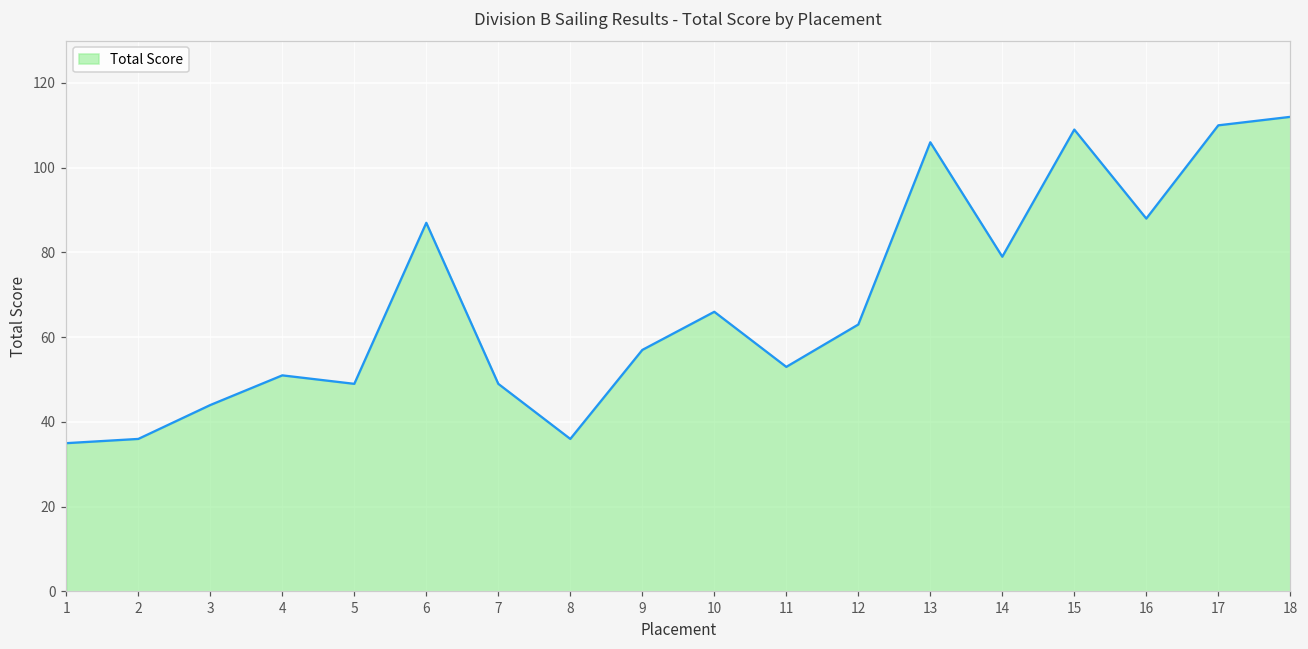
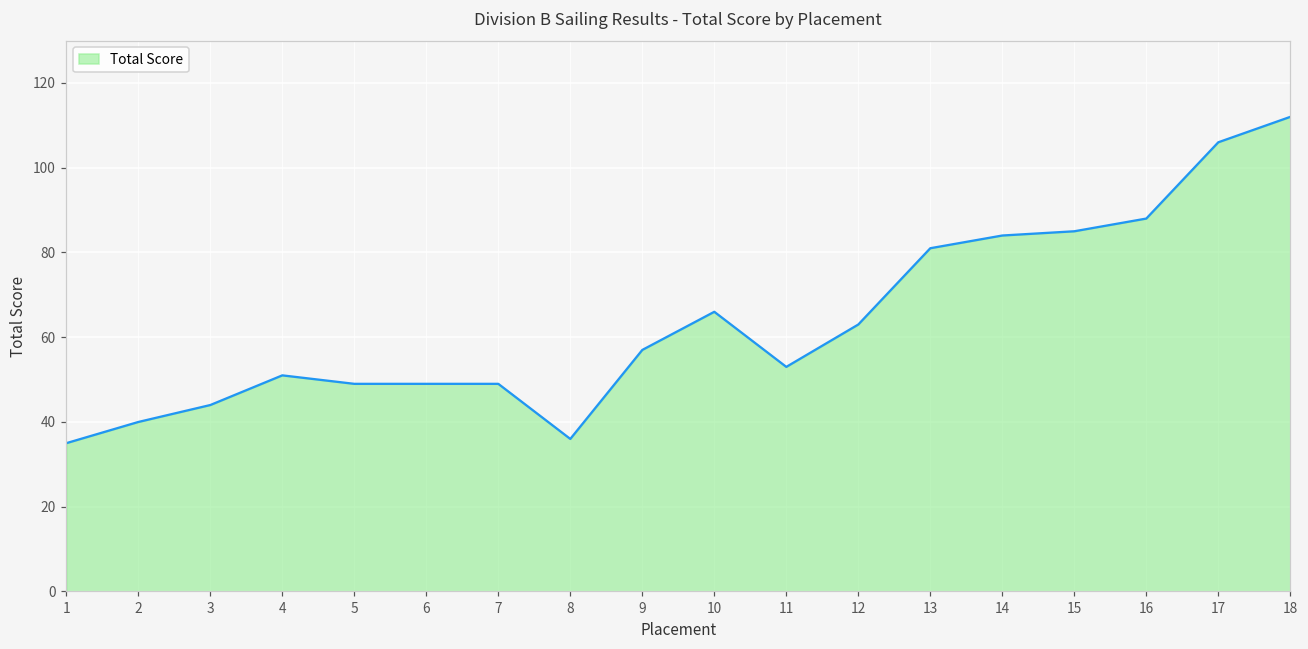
2: 36 -> 40
6: 87 -> 49
13: 106 -> 81
14: 79 -> 84
15: 109 -> 85
17: 110 -> 106
